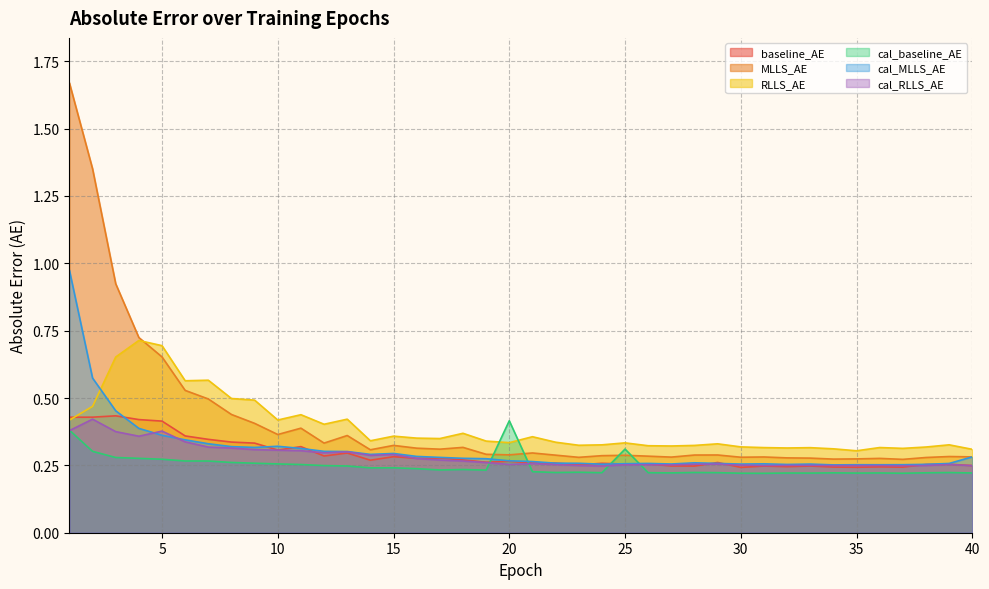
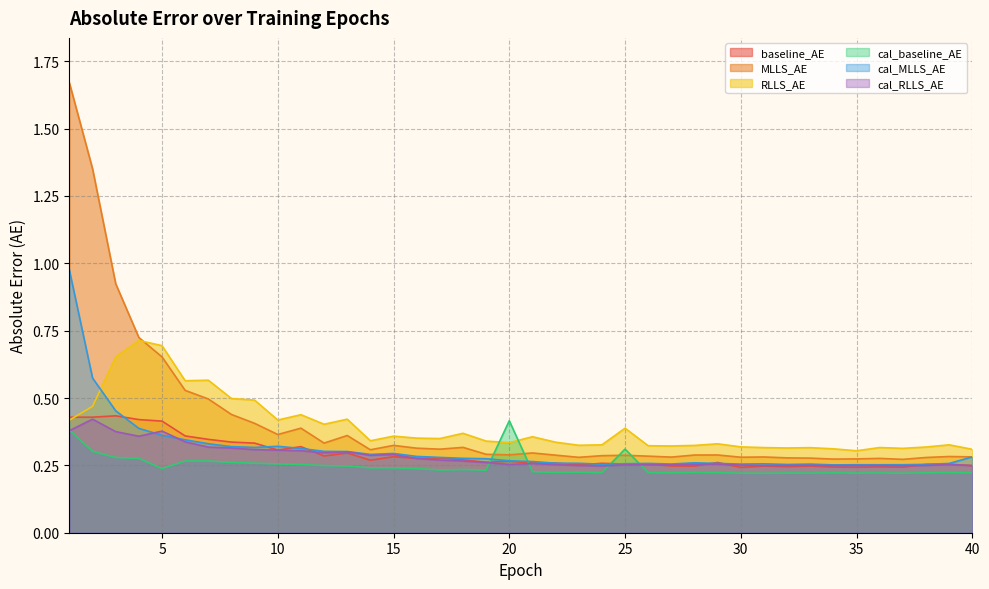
cal_baseline_AE, 5: 0.27 -> 0.24
RLLS_AE, 25: 0.33 -> 0.39
